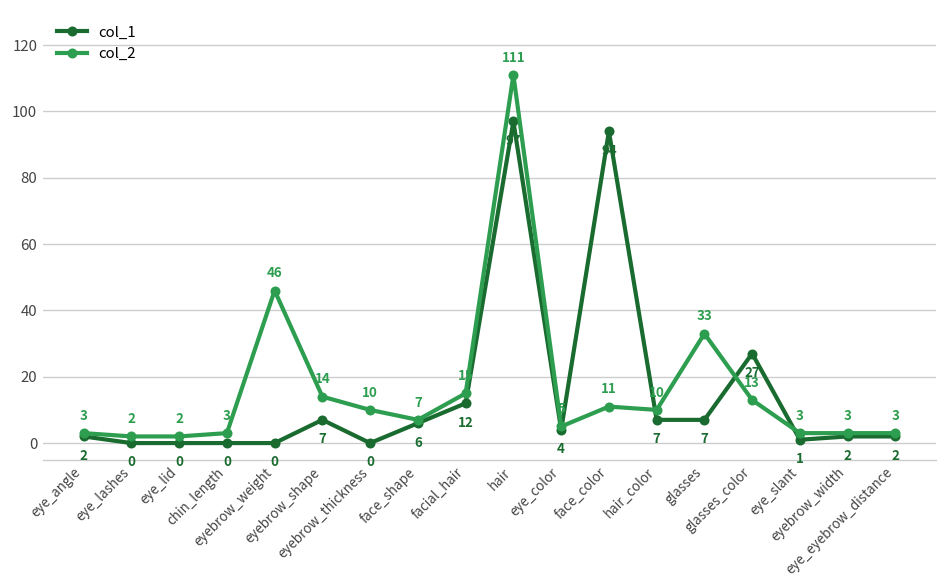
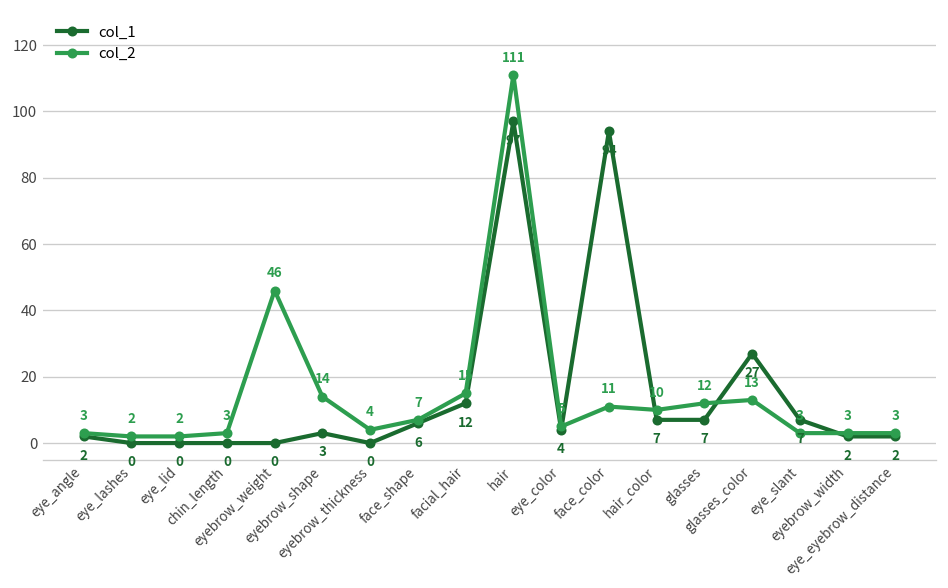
col_1, eyebrow_shape: 7 -> 3
col_2, eyebrow_thickness: 10 -> 4
col_2, glasses: 33 -> 12
col_1, eye_slant: 1 -> 7
